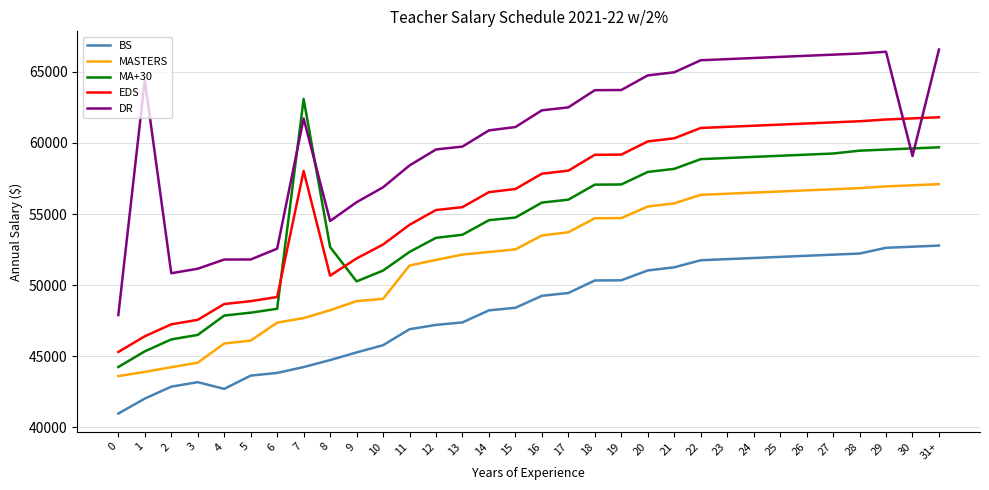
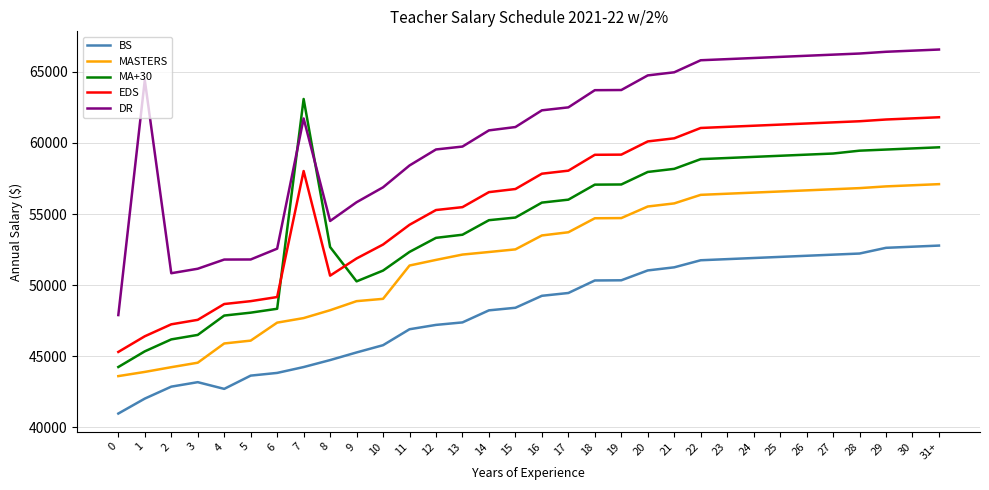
DR, 30: 59100 -> 66500
